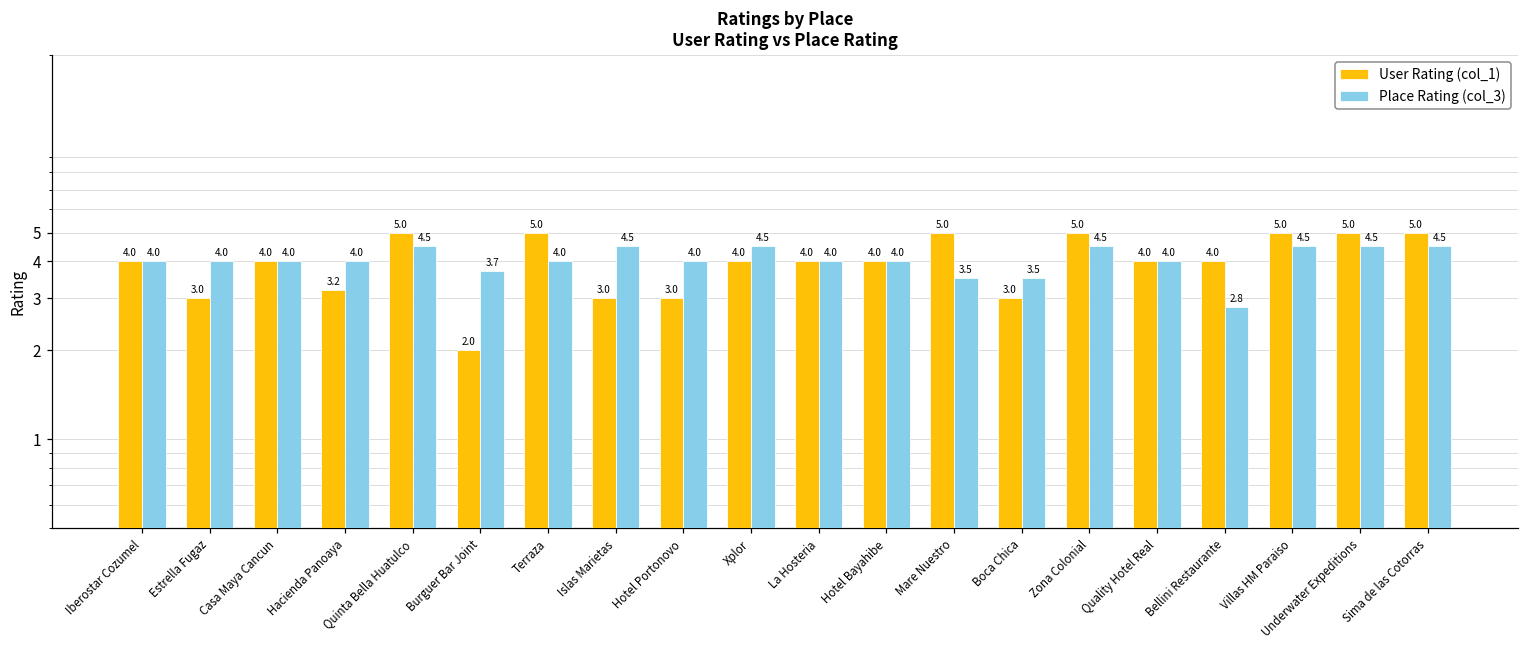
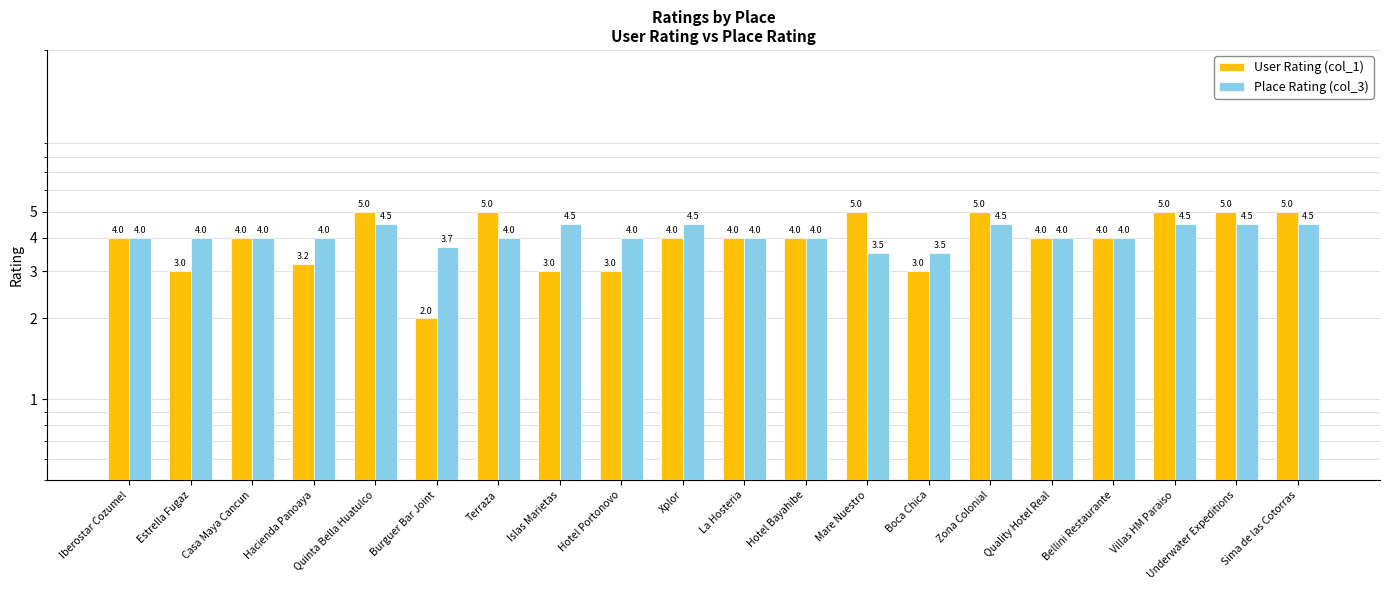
Place Rating (col_3), Bellini Restaurante: 2.8 -> 4.0
